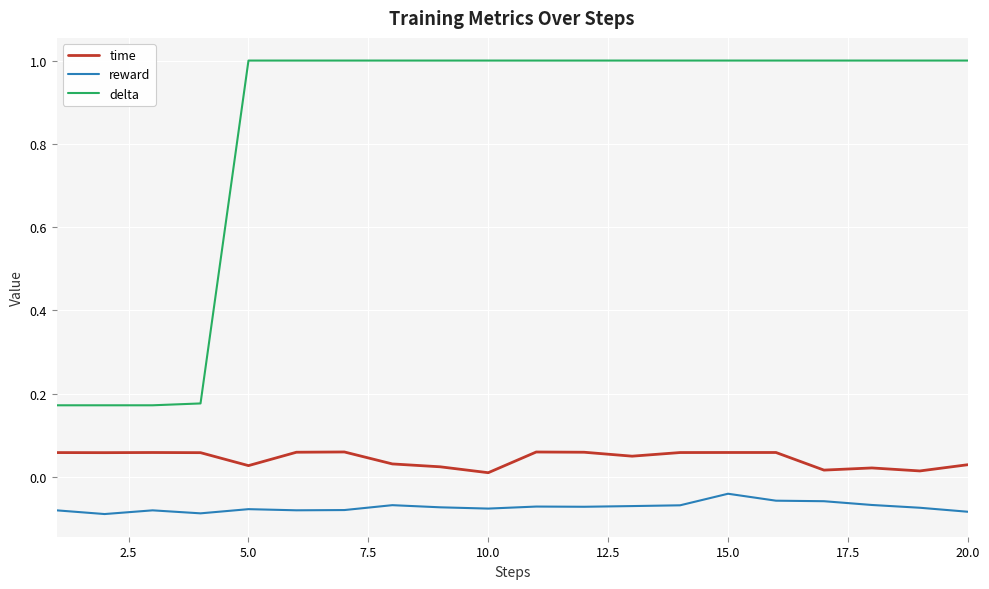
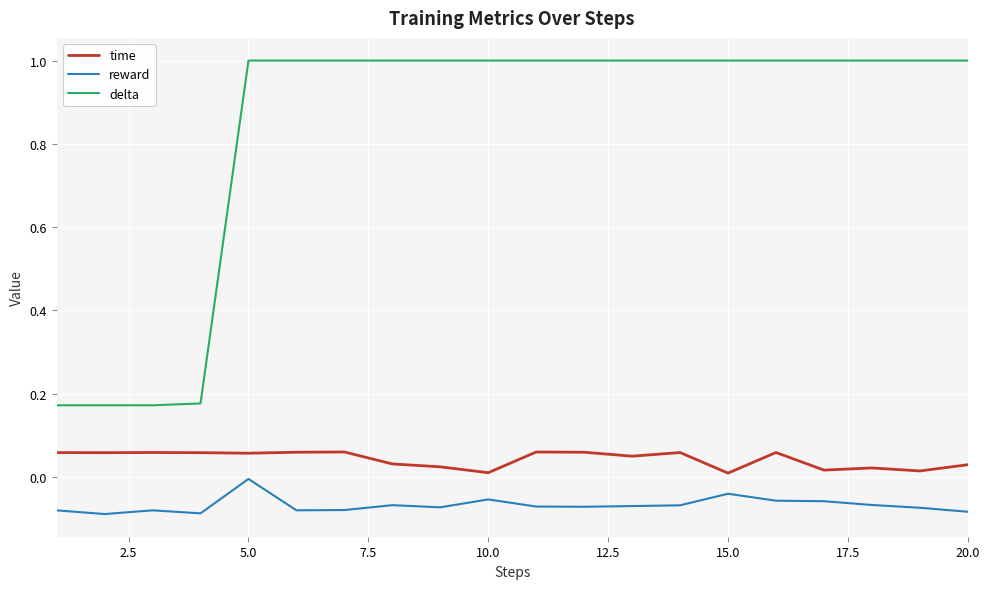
time, 5.0: 0.03 -> 0.06
reward, 5.0: -0.08 -> 0.00
reward, 10.0: -0.08 -> -0.05
time, 15.0: 0.06 -> 0.01
